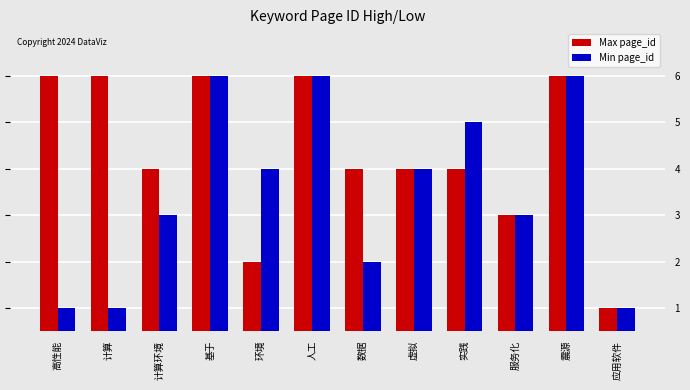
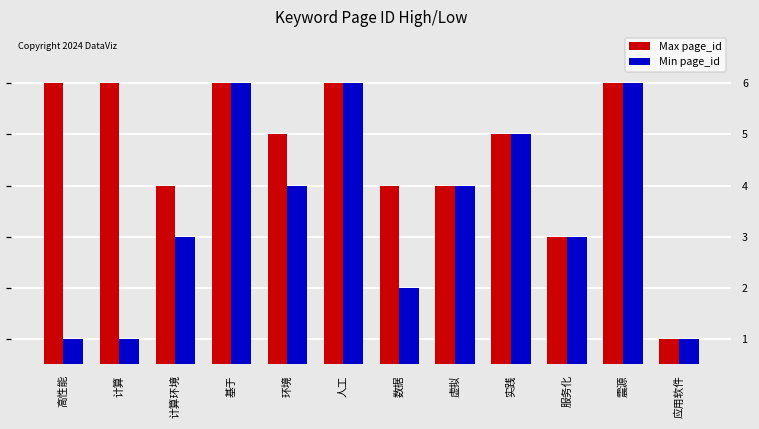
Max page_id, 环境: 2 -> 5
Max page_id, 实践: 4 -> 5
